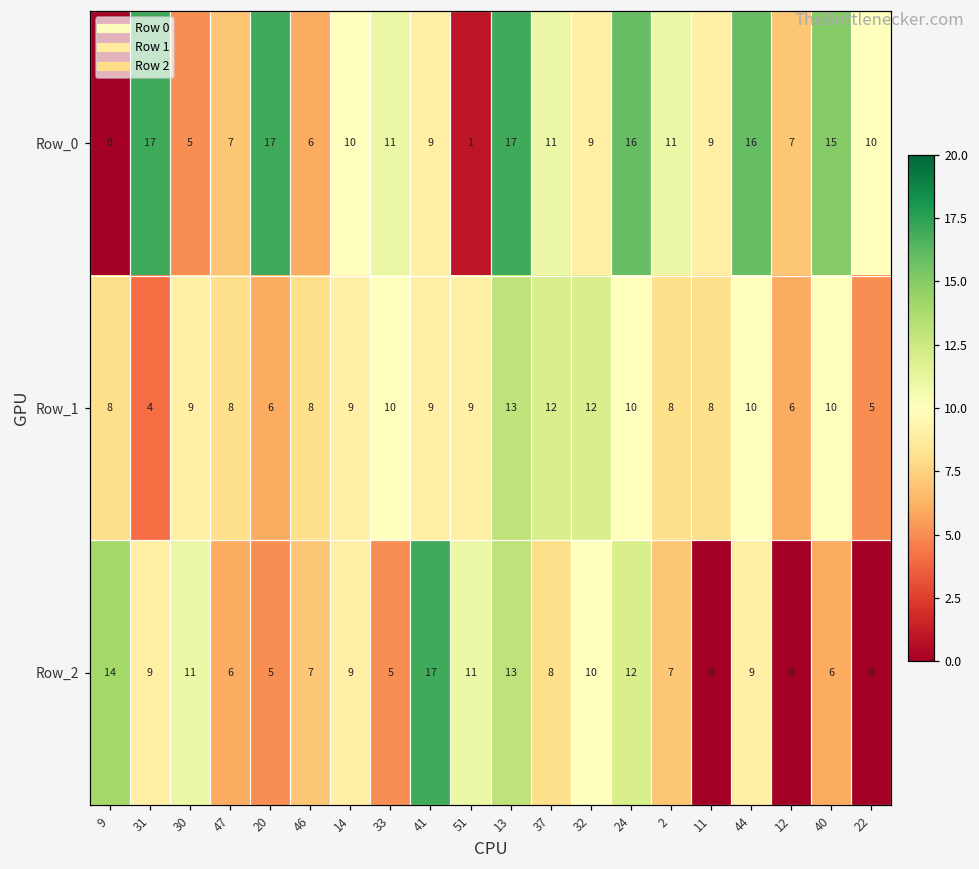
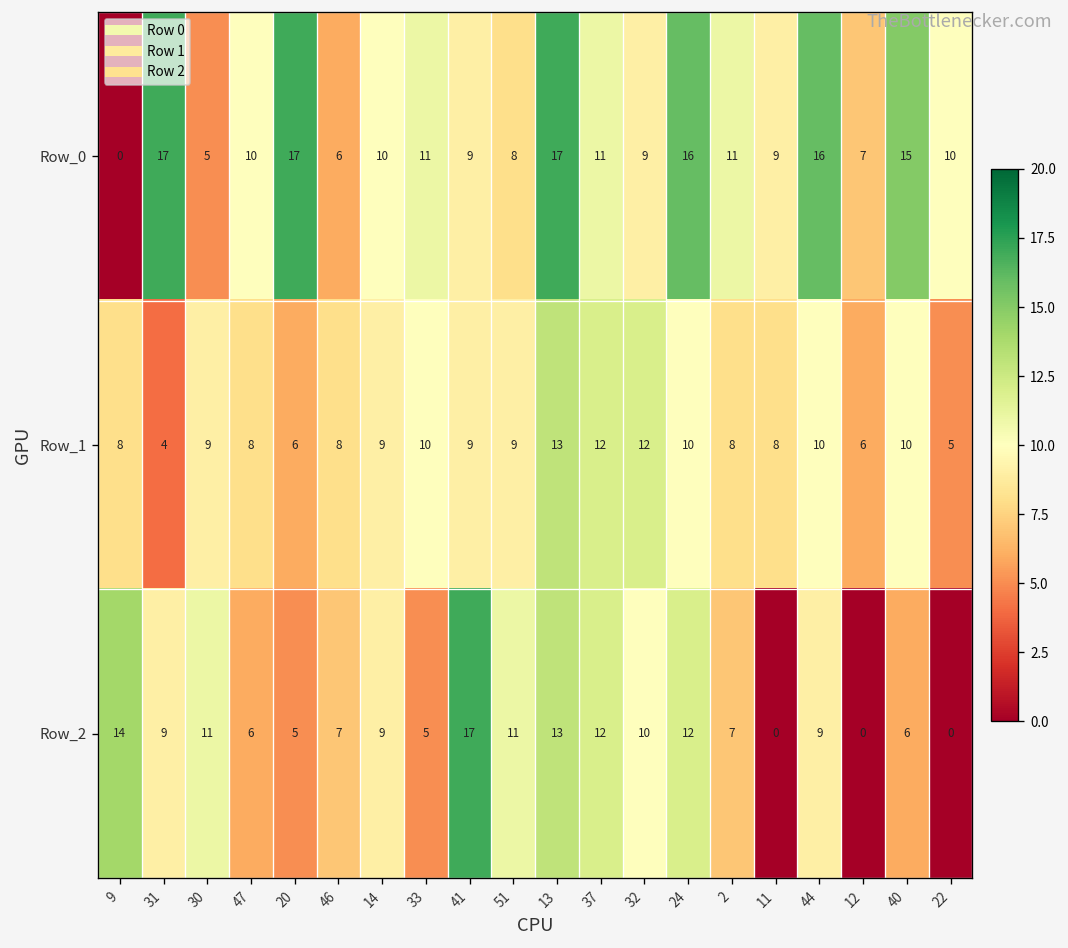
Row_0, 47: 7 -> 10
Row_0, 51: 1 -> 8
Row_2, 37: 8 -> 12
